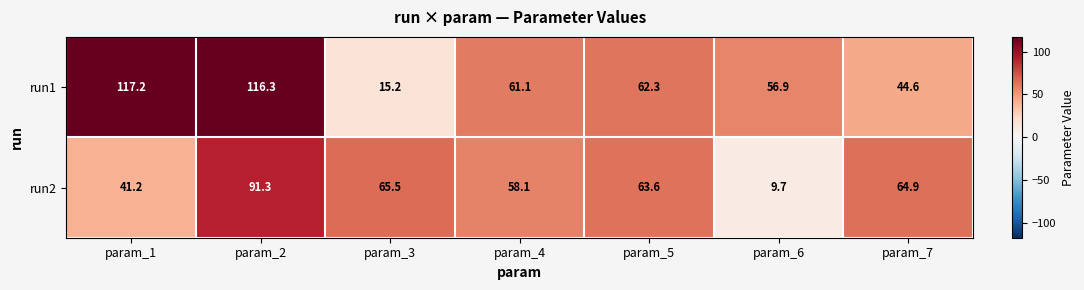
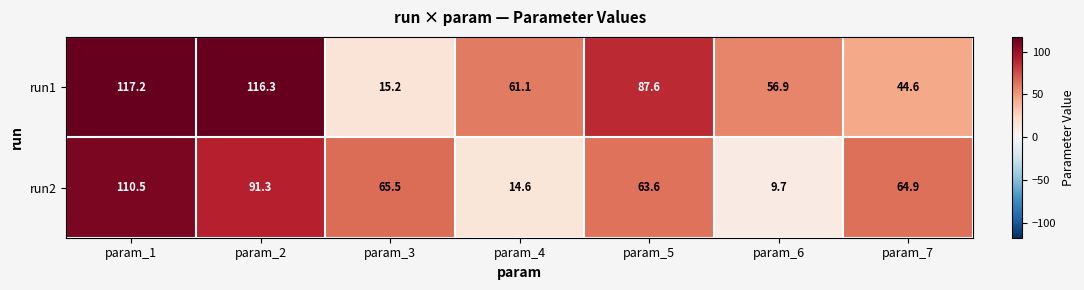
run1, param_5: 62.3 -> 87.6
run2, param_1: 41.2 -> 110.5
run2, param_4: 58.1 -> 14.6
